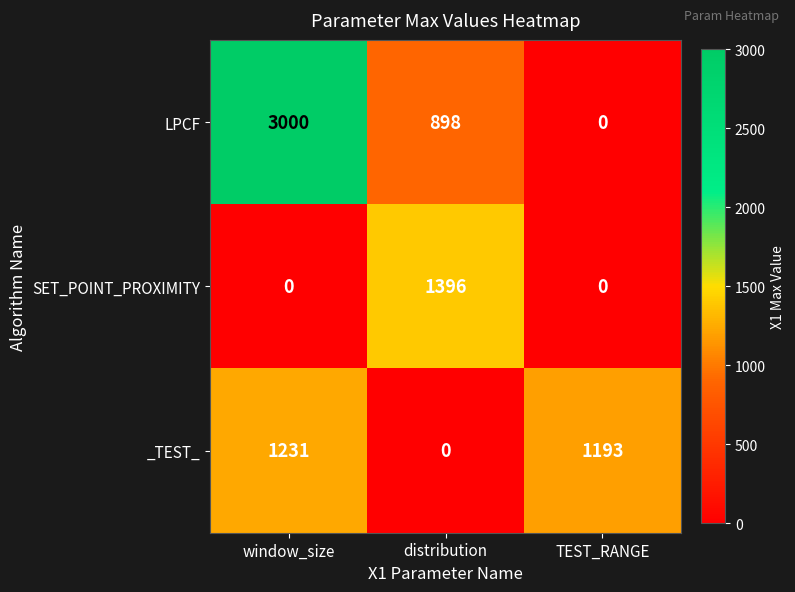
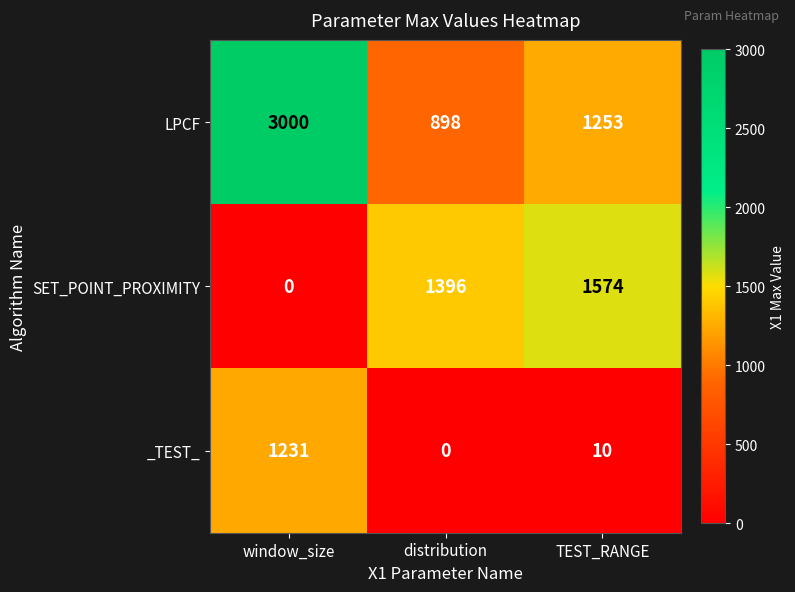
LPCF, TEST_RANGE: 0 -> 1253
SET_POINT_PROXIMITY, TEST_RANGE: 0 -> 1574
_TEST_, TEST_RANGE: 1193 -> 10
